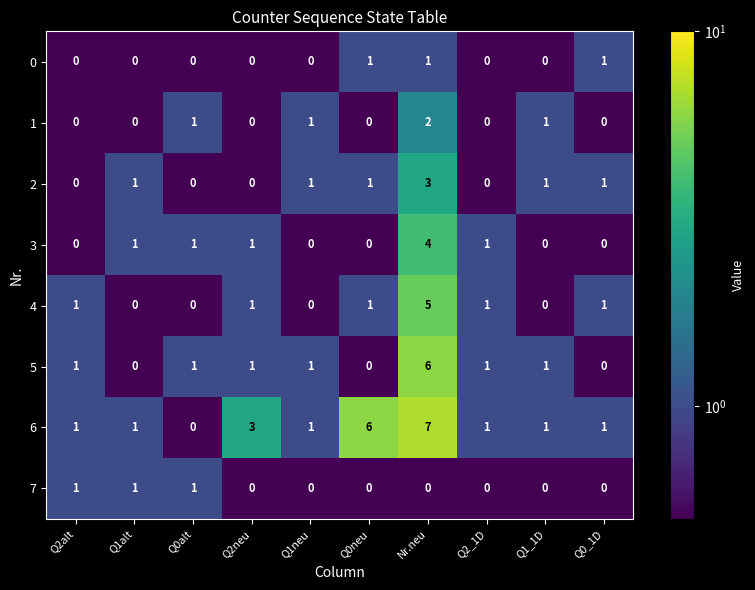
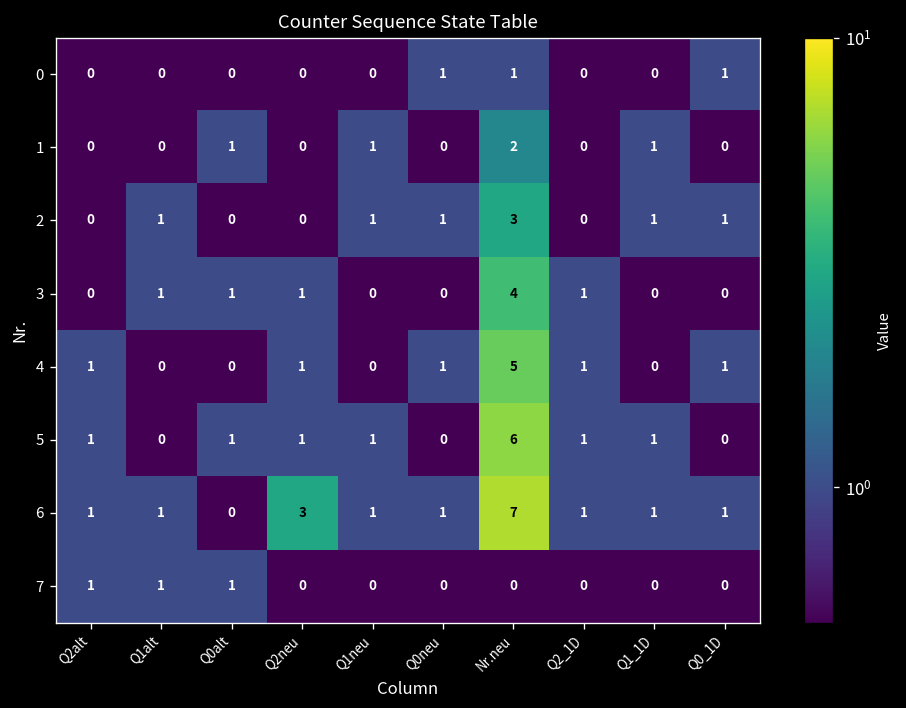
6, Q0neu: 6 -> 1
